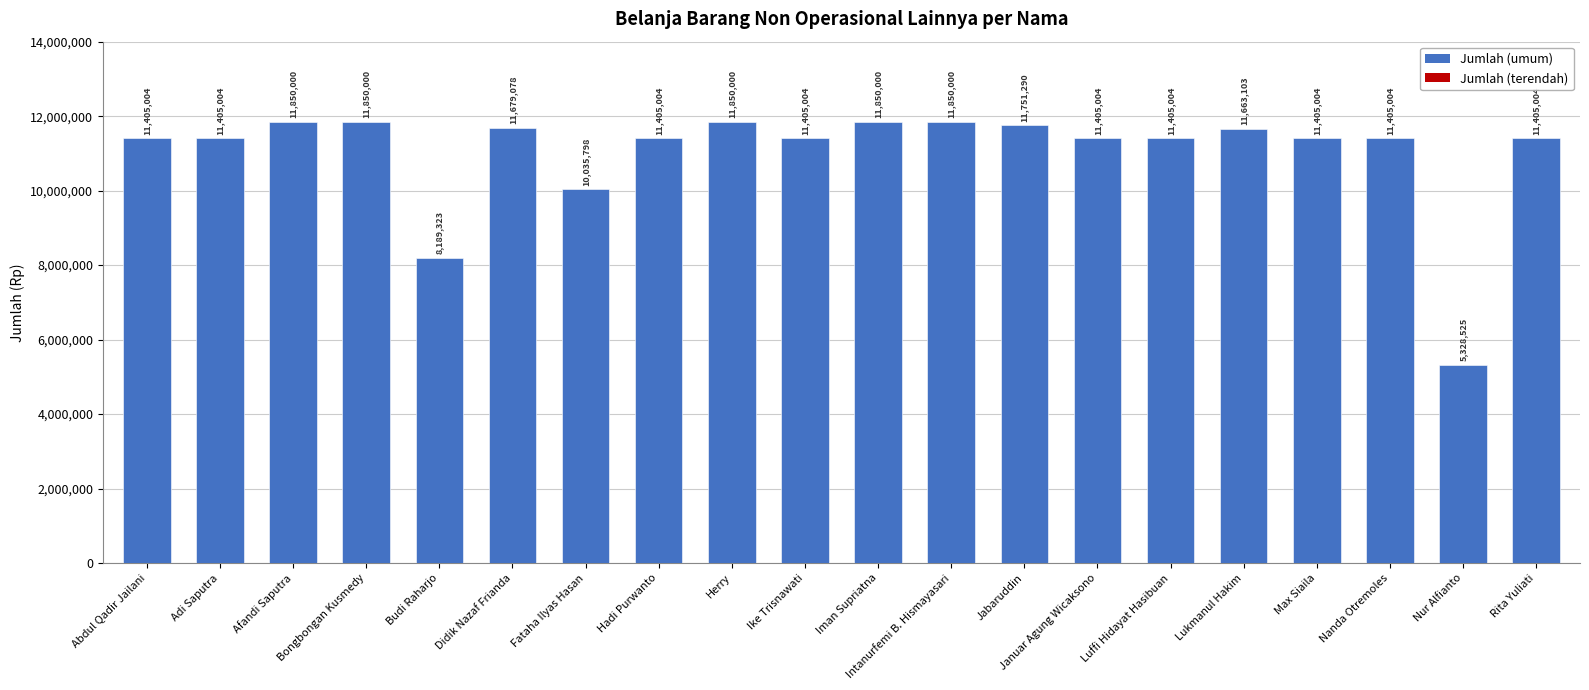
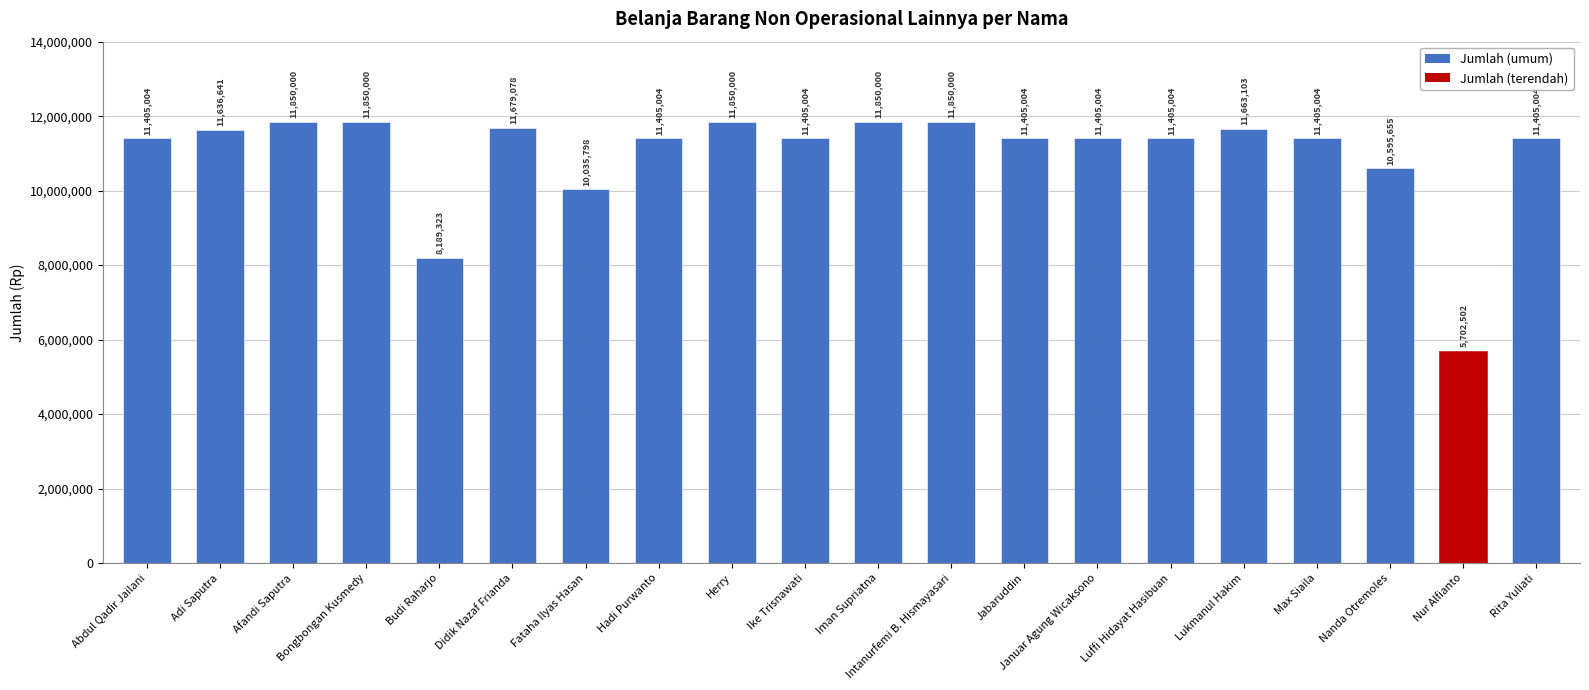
Adi Saputra: 11,405,004 -> 11,636,641
Jabaruddin: 11,751,290 -> 11,405,004
Nanda Otremoles: 11,405,004 -> 10,595,655
Nur Alfianto: 5,328,525 -> 5,702,502
